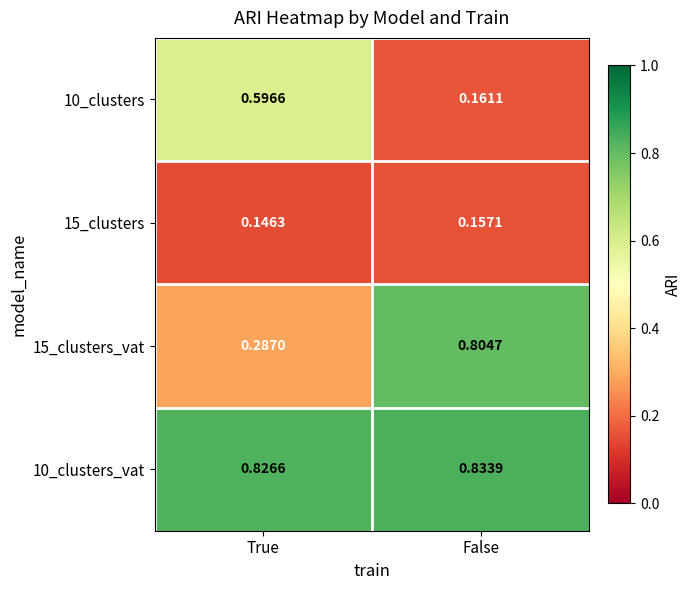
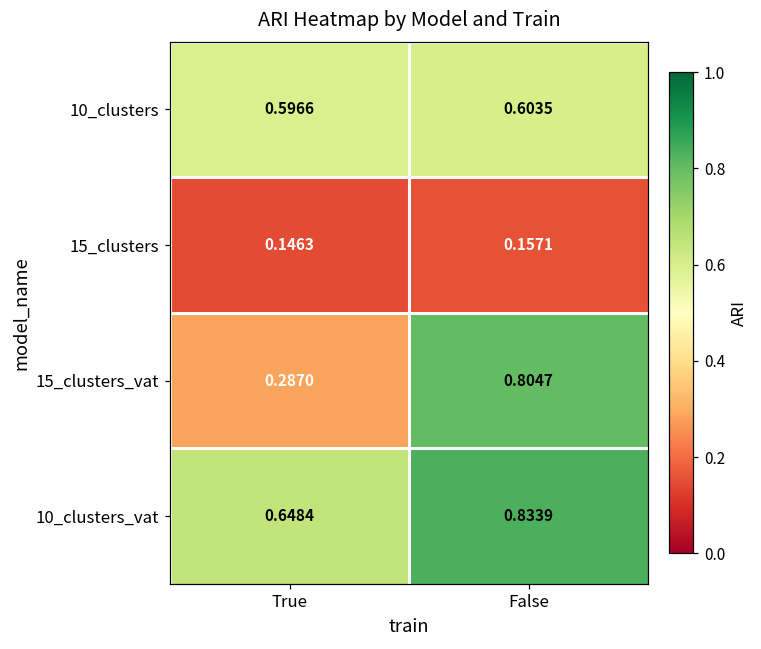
10_clusters, False: 0.1611 -> 0.6035
10_clusters_vat, True: 0.8266 -> 0.6484
